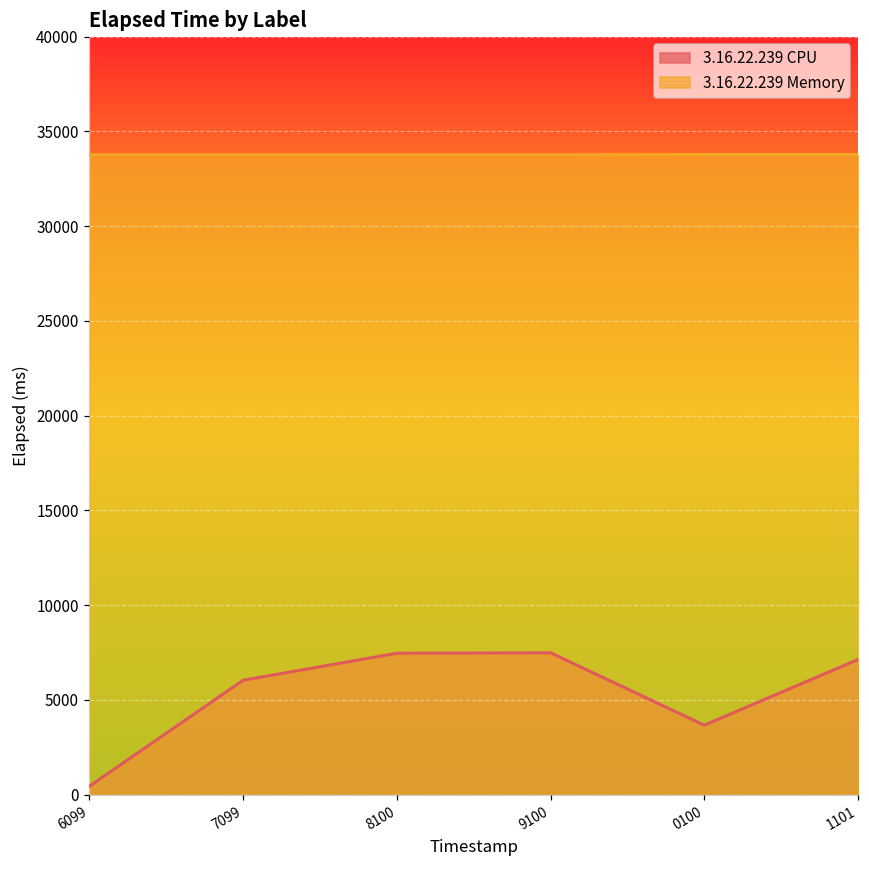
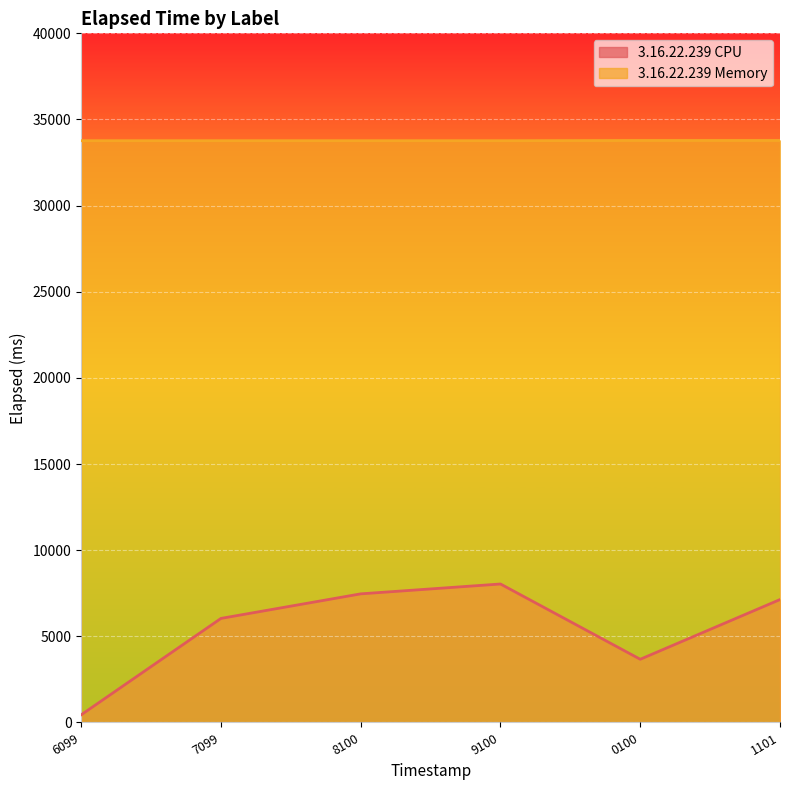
3.16.22.239 CPU, 9100: 7500 -> 8000
